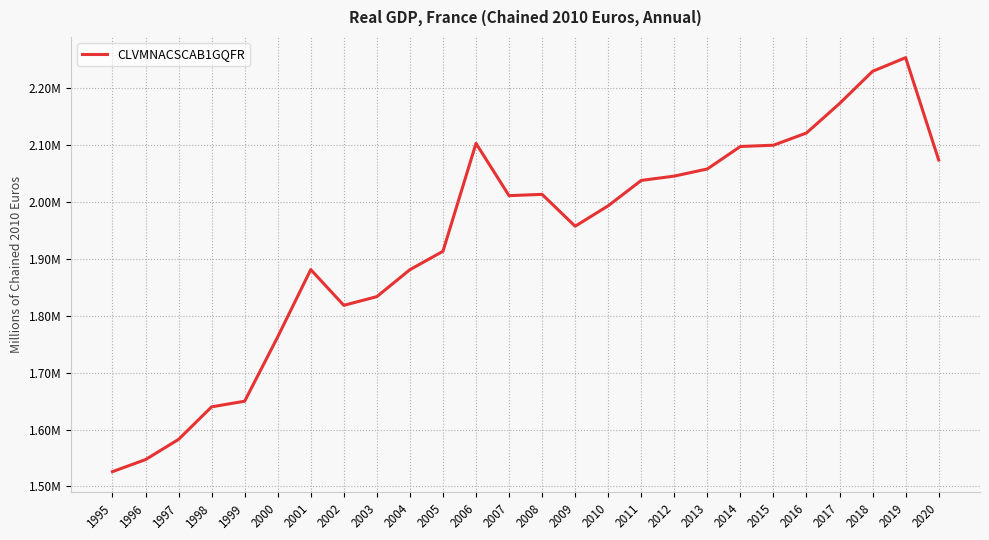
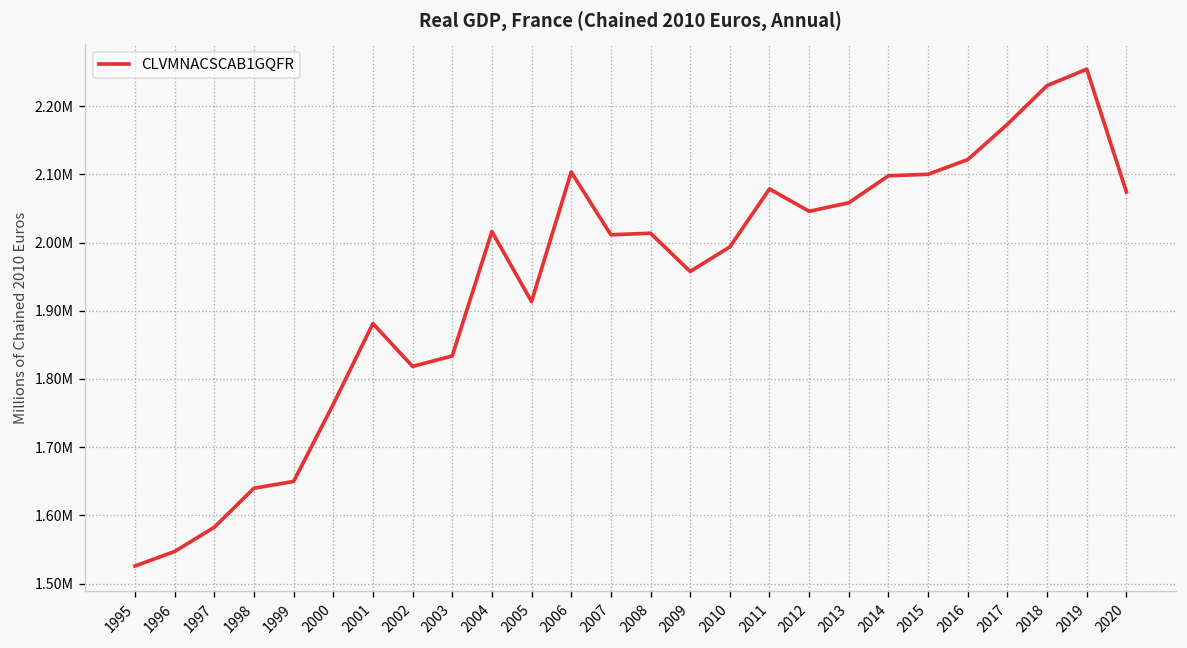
2004: 1880000 -> 2020000
2011: 2040000 -> 2080000
